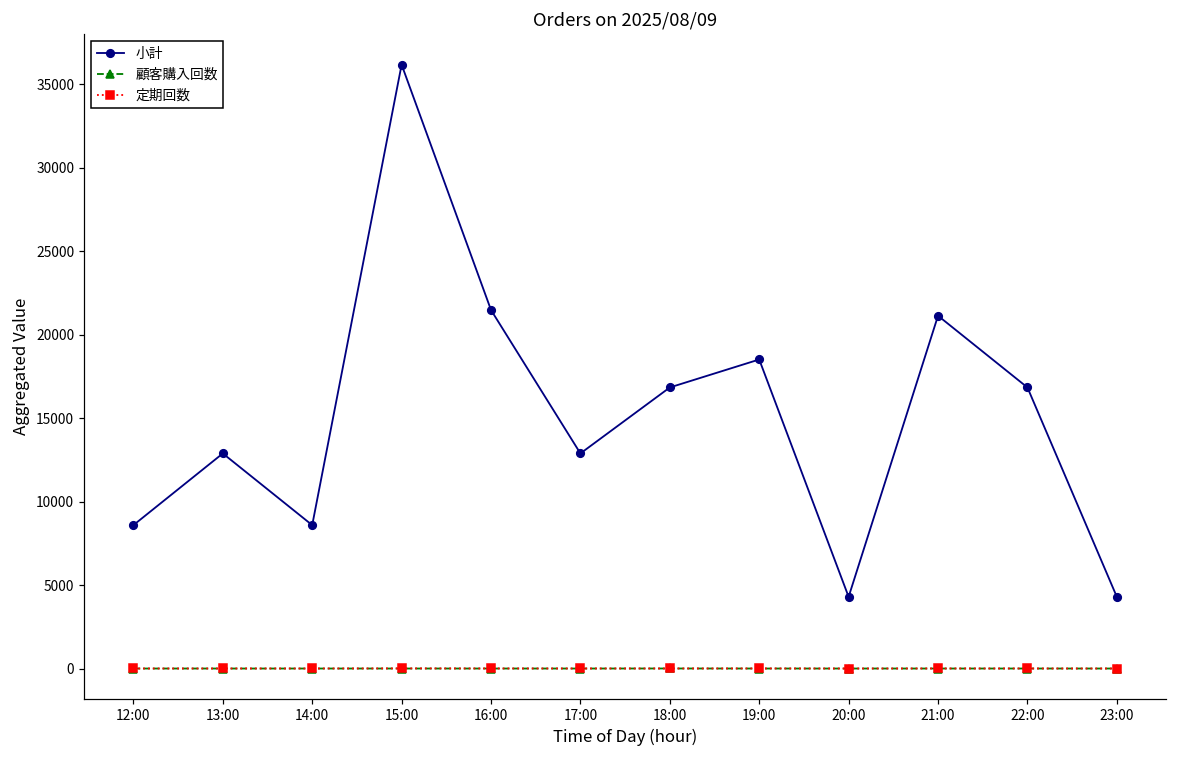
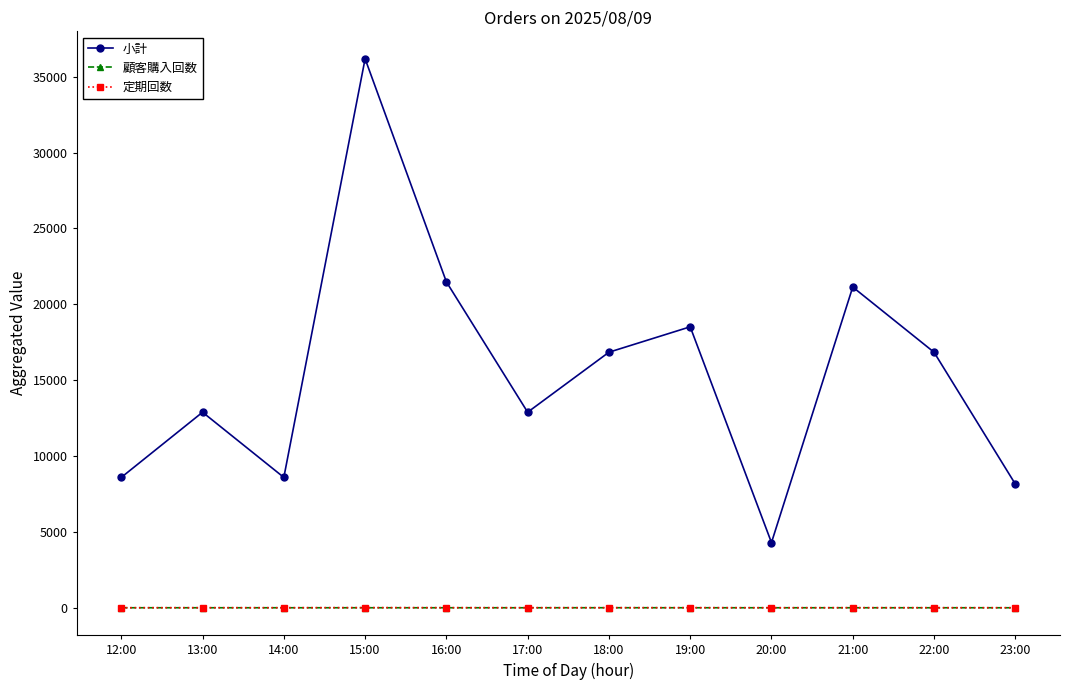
小計, 23:00: 4300 -> 8200
